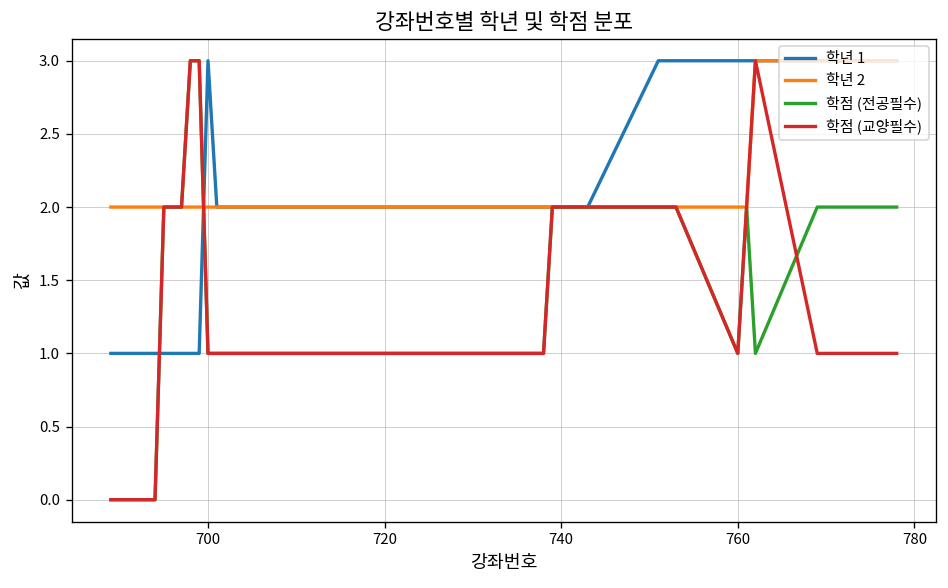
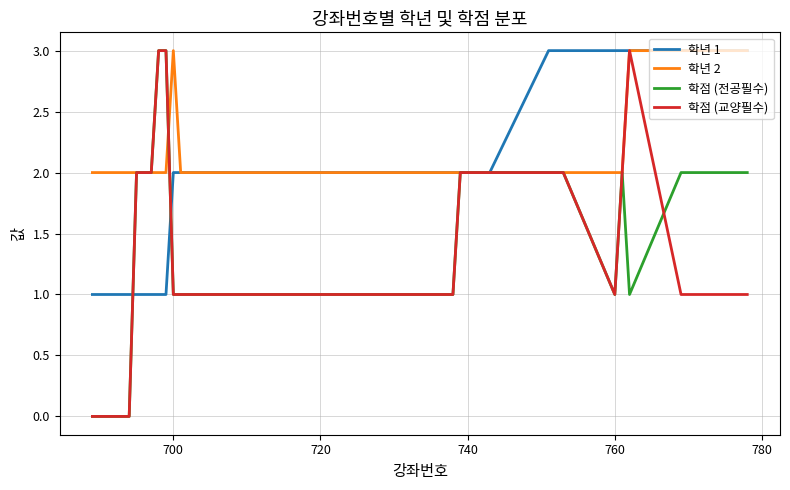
학년 1, 700: 3 -> 2
학년 2, 700: 2 -> 3
